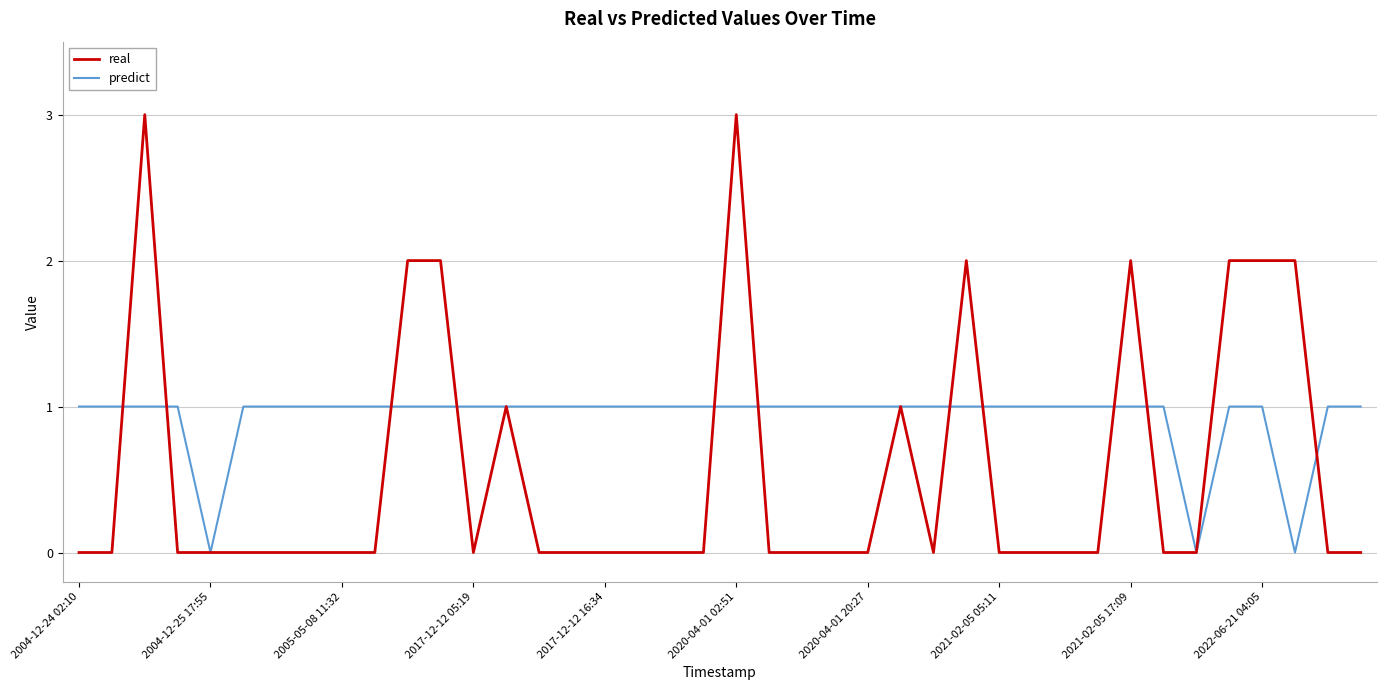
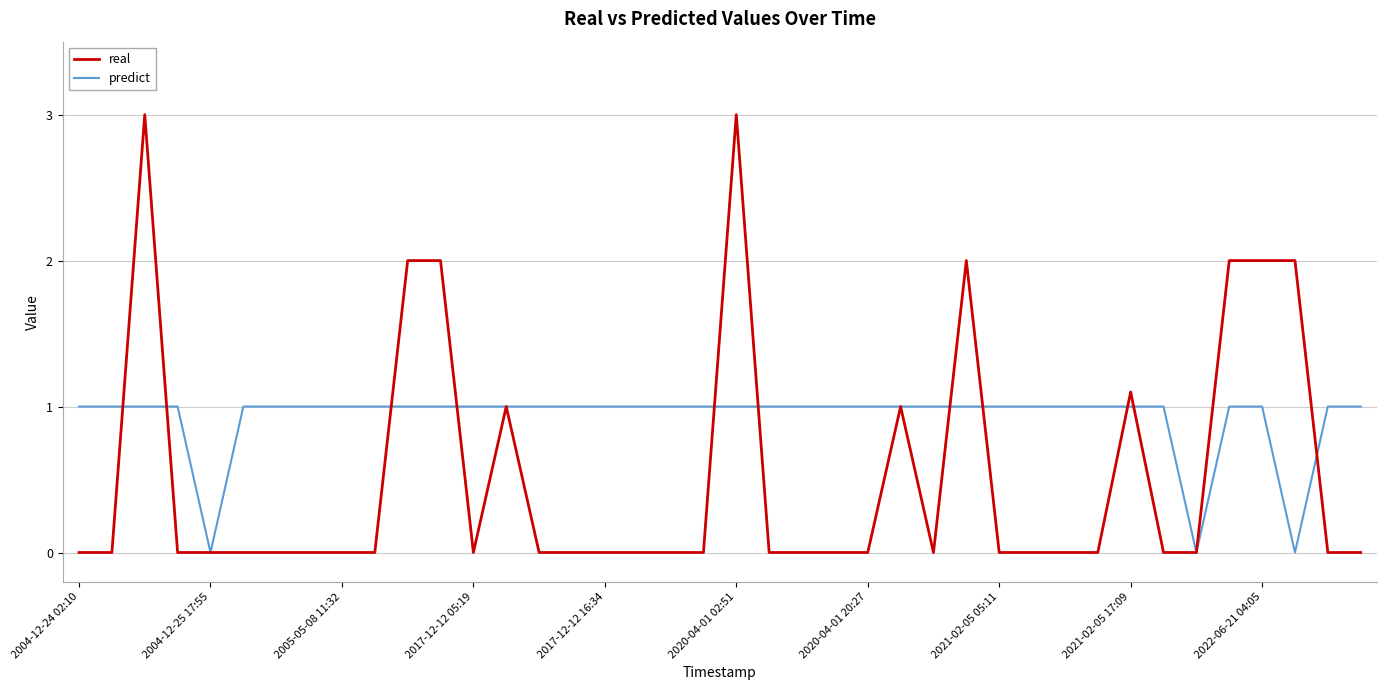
real, 2021-02-05 17:09: 2.0 -> 1.1
